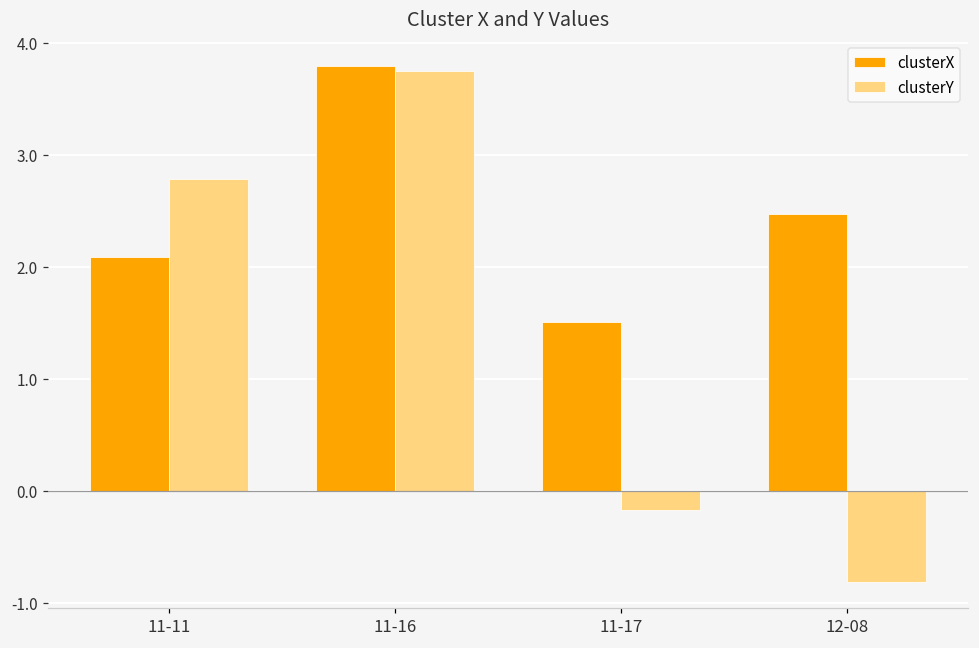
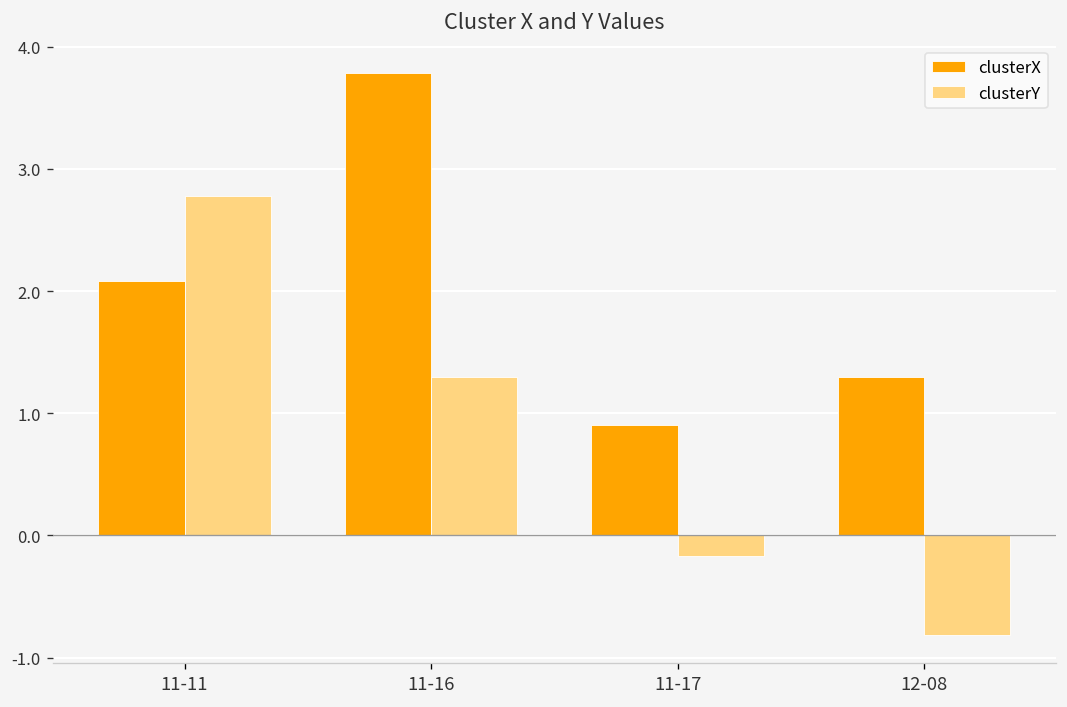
clusterY, 11-16: 3.74 -> 1.30
clusterX, 11-17: 1.51 -> 0.90
clusterX, 12-08: 2.48 -> 1.30
